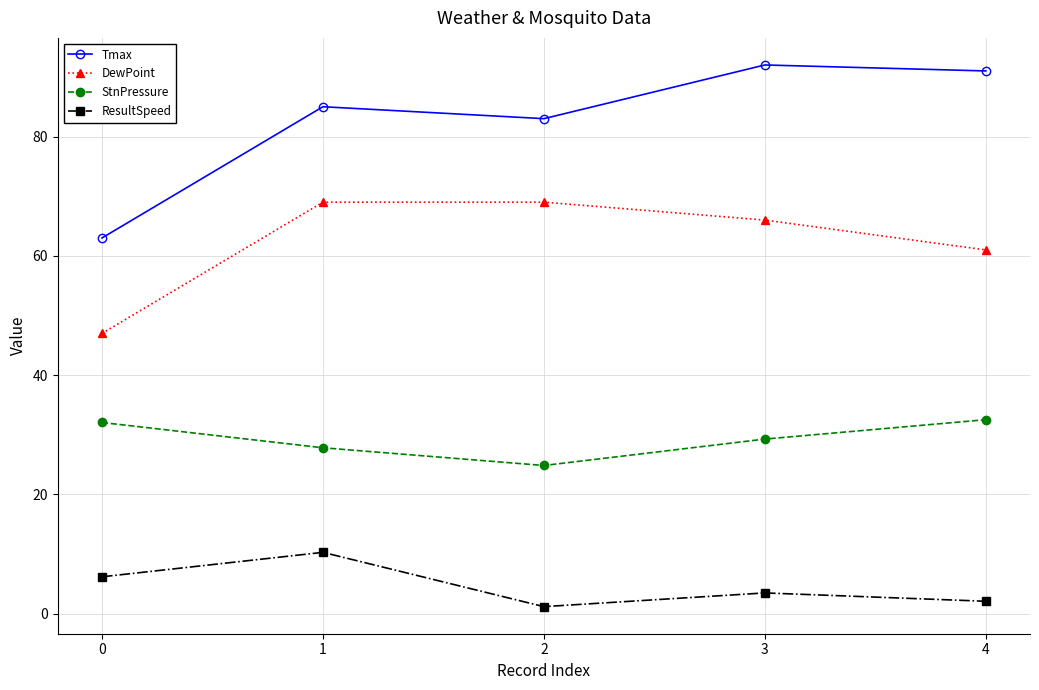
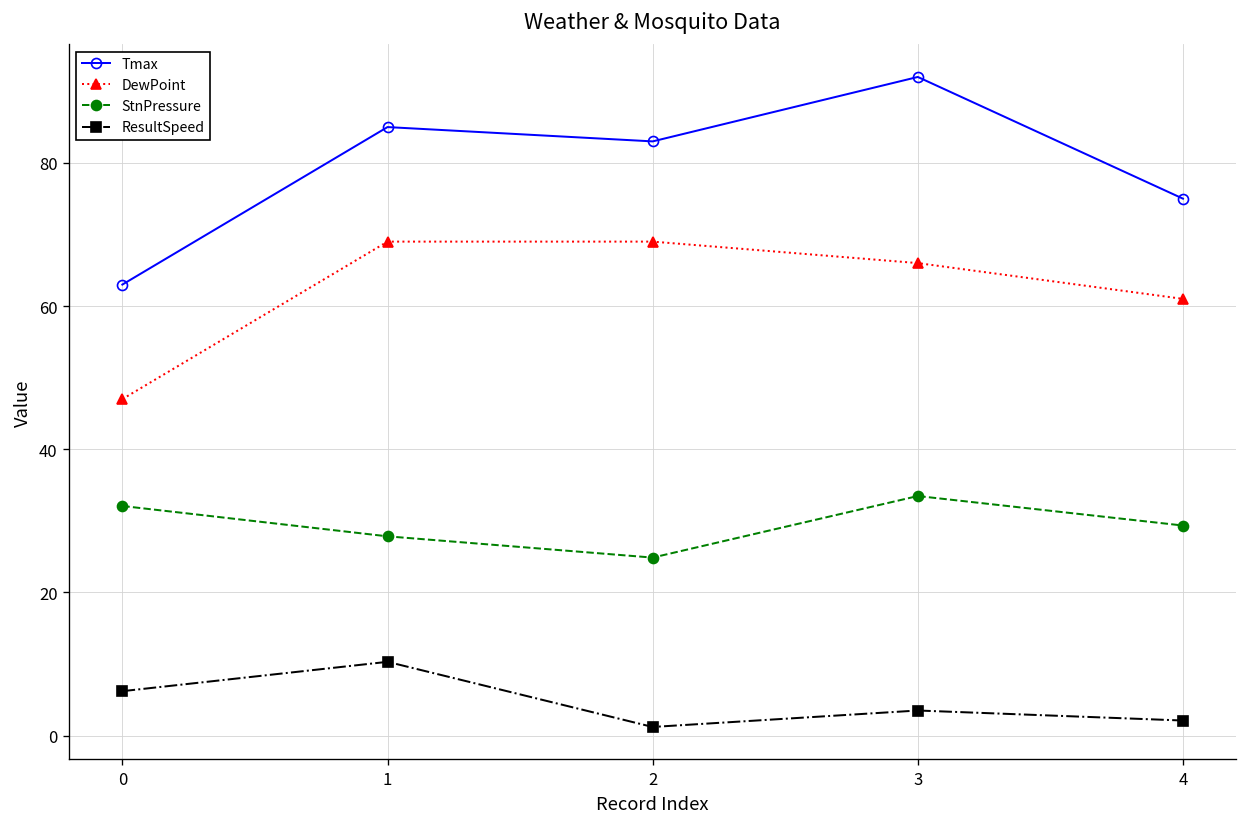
StnPressure, 3: 29 -> 33
Tmax, 4: 91 -> 75
StnPressure, 4: 33 -> 29
